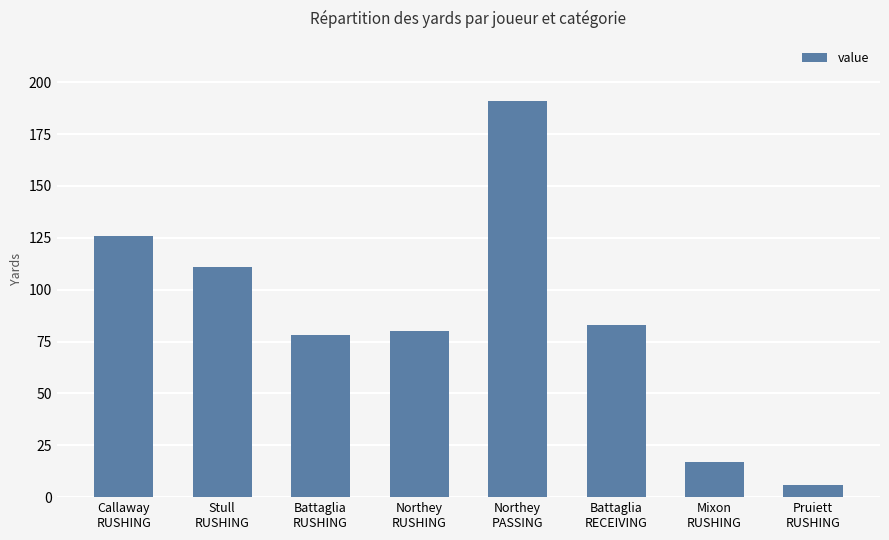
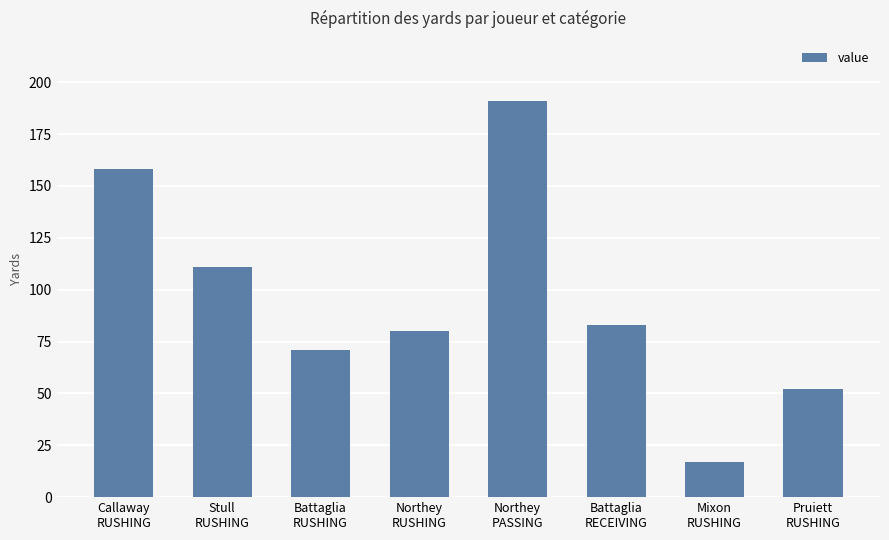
Callaway RUSHING: 126 -> 158
Battaglia RUSHING: 78 -> 71
Pruiett RUSHING: 6 -> 52
